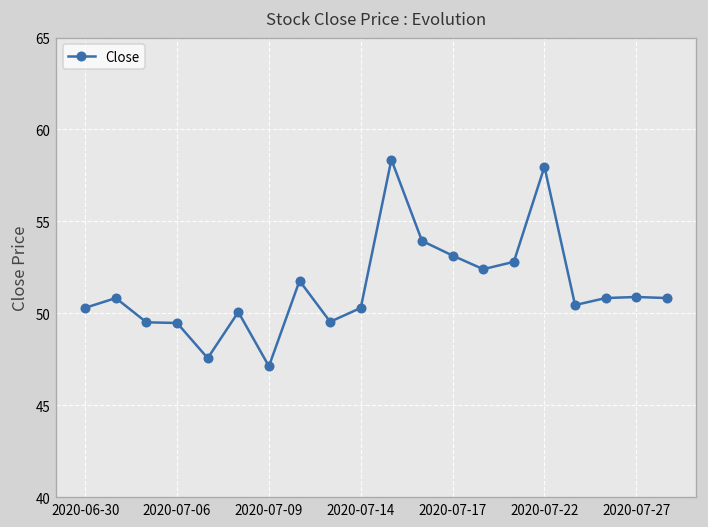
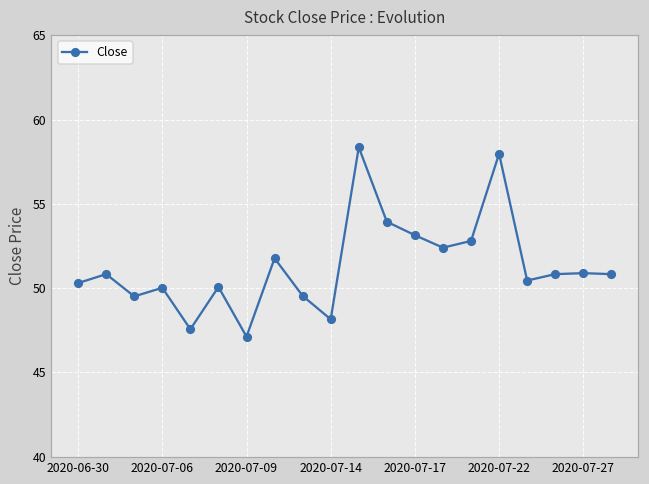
2020-07-06: 49.5 -> 50.0
2020-07-14: 50.3 -> 48.2
